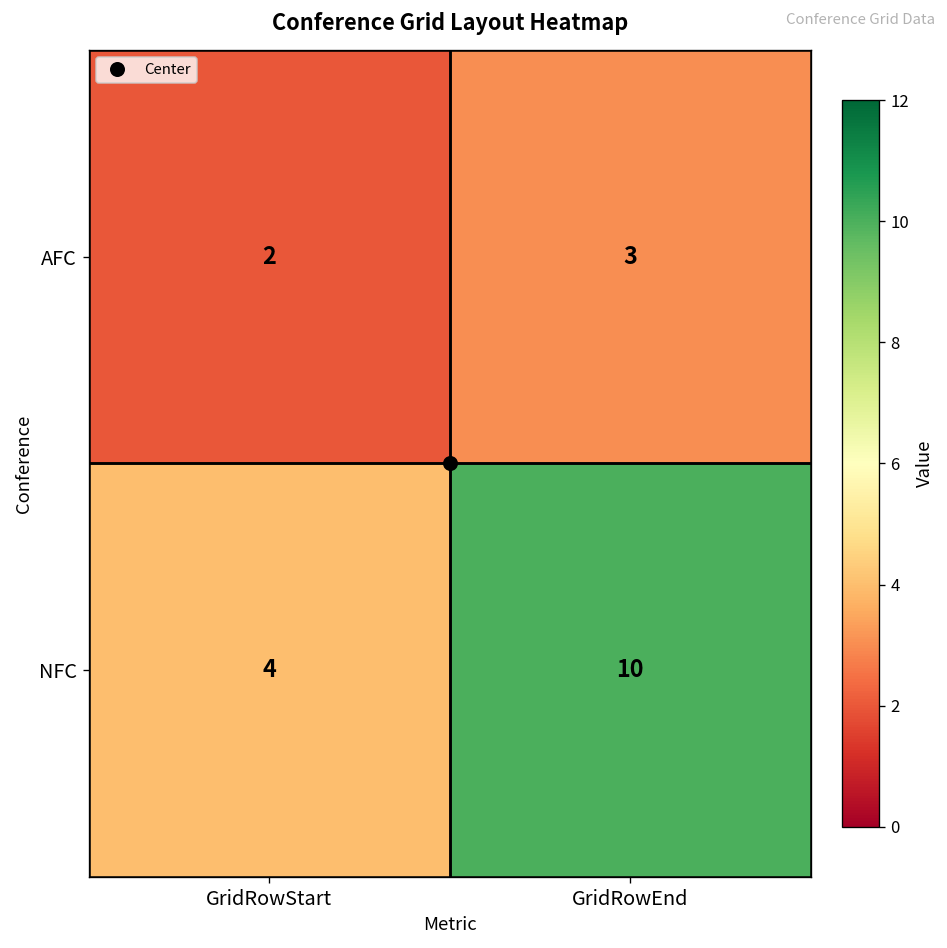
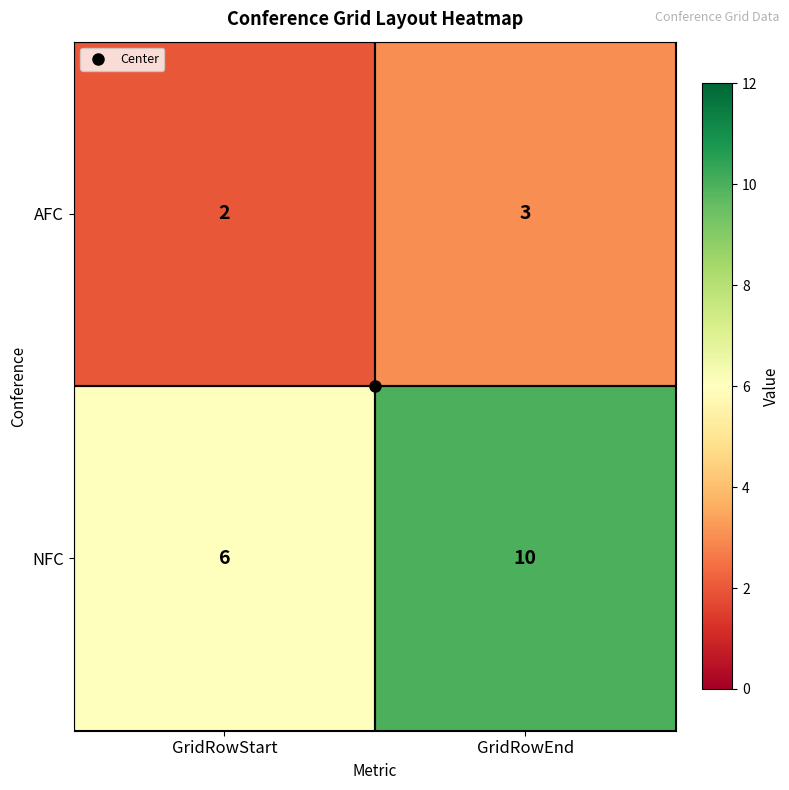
NFC, GridRowStart: 4 -> 6
